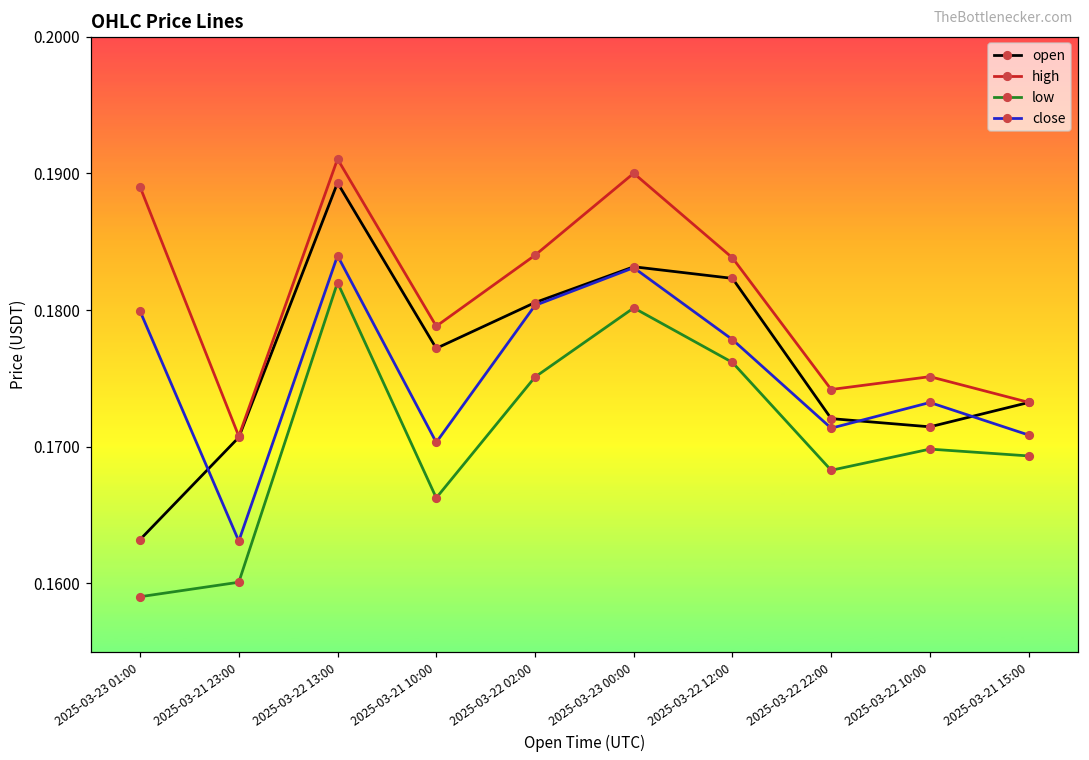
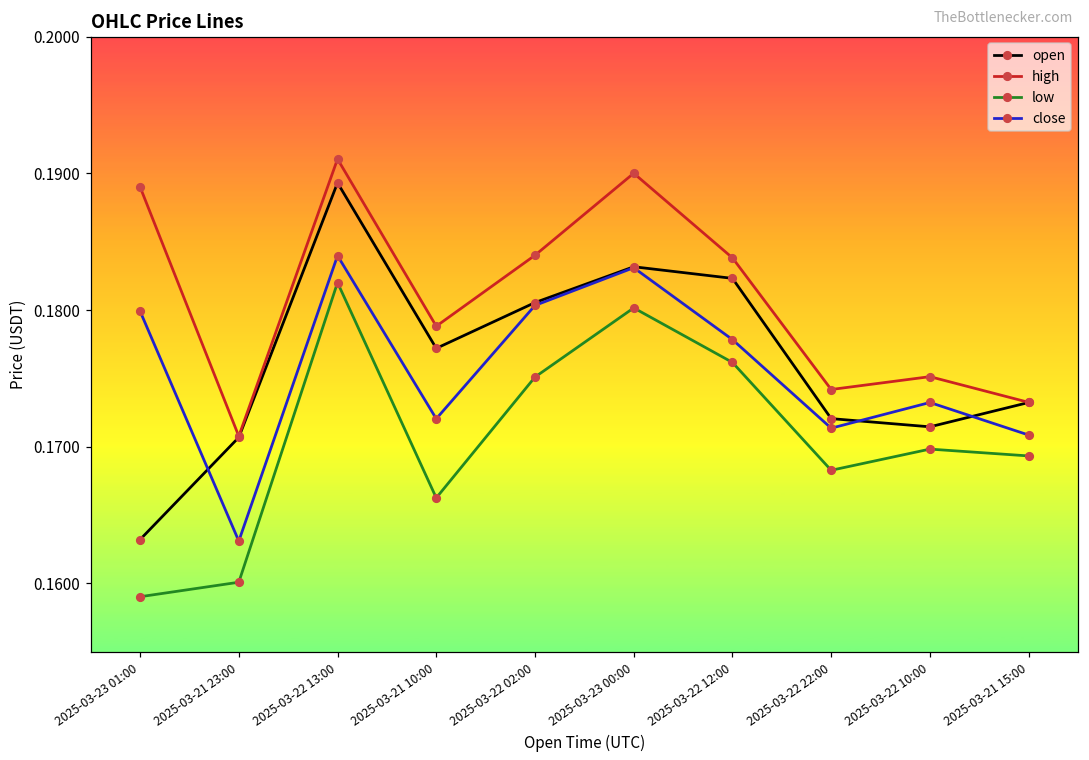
close, 2025-03-21 10:00: 0.1703 -> 0.1720
